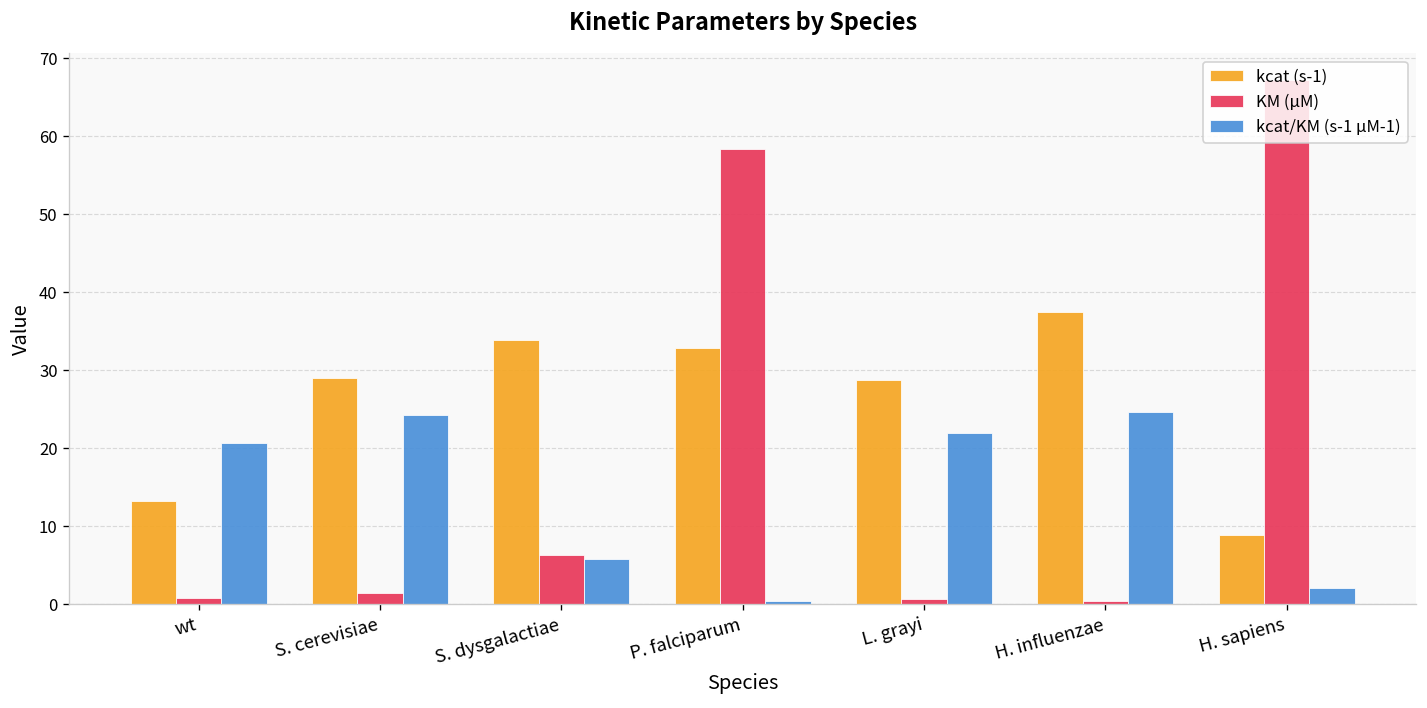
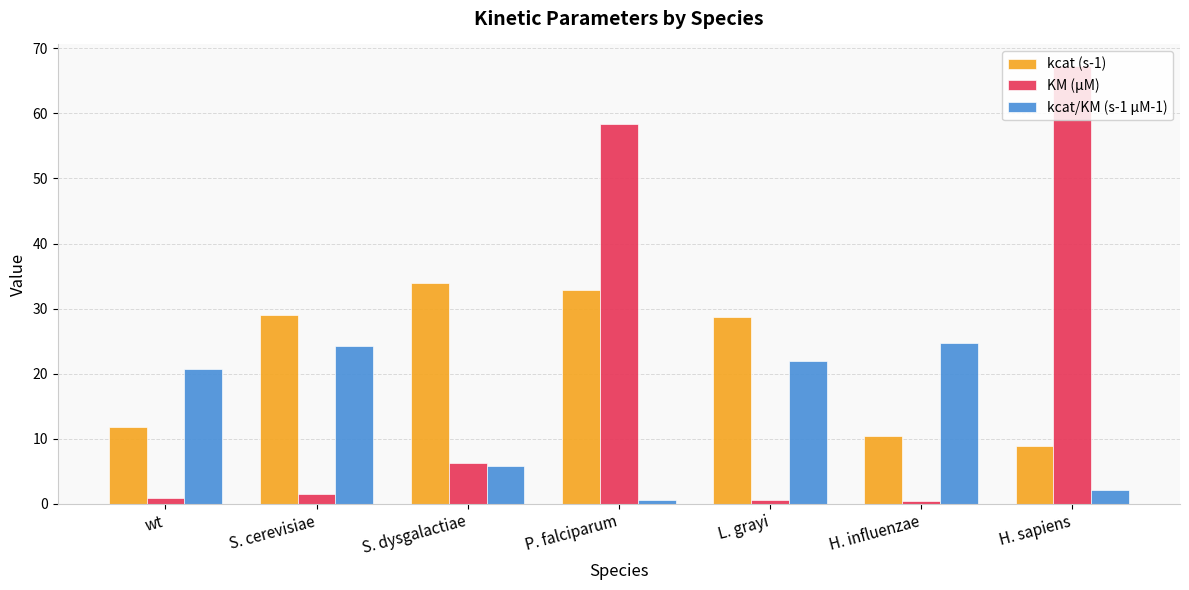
kcat (s-1), wt: 13 -> 12
kcat (s-1), H. influenzae: 37 -> 10
